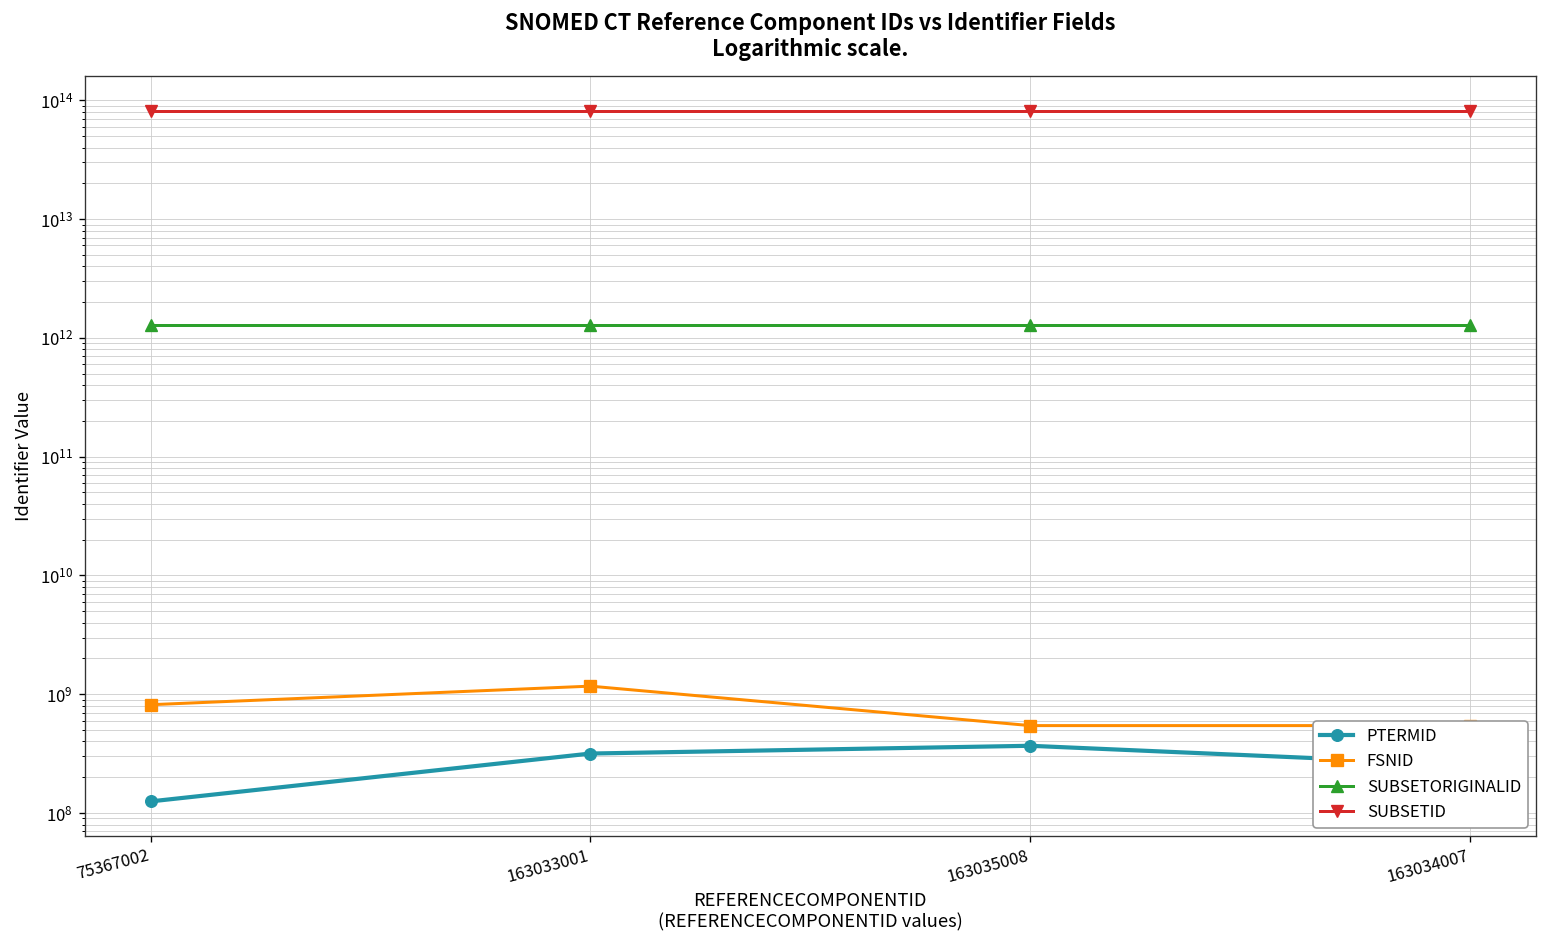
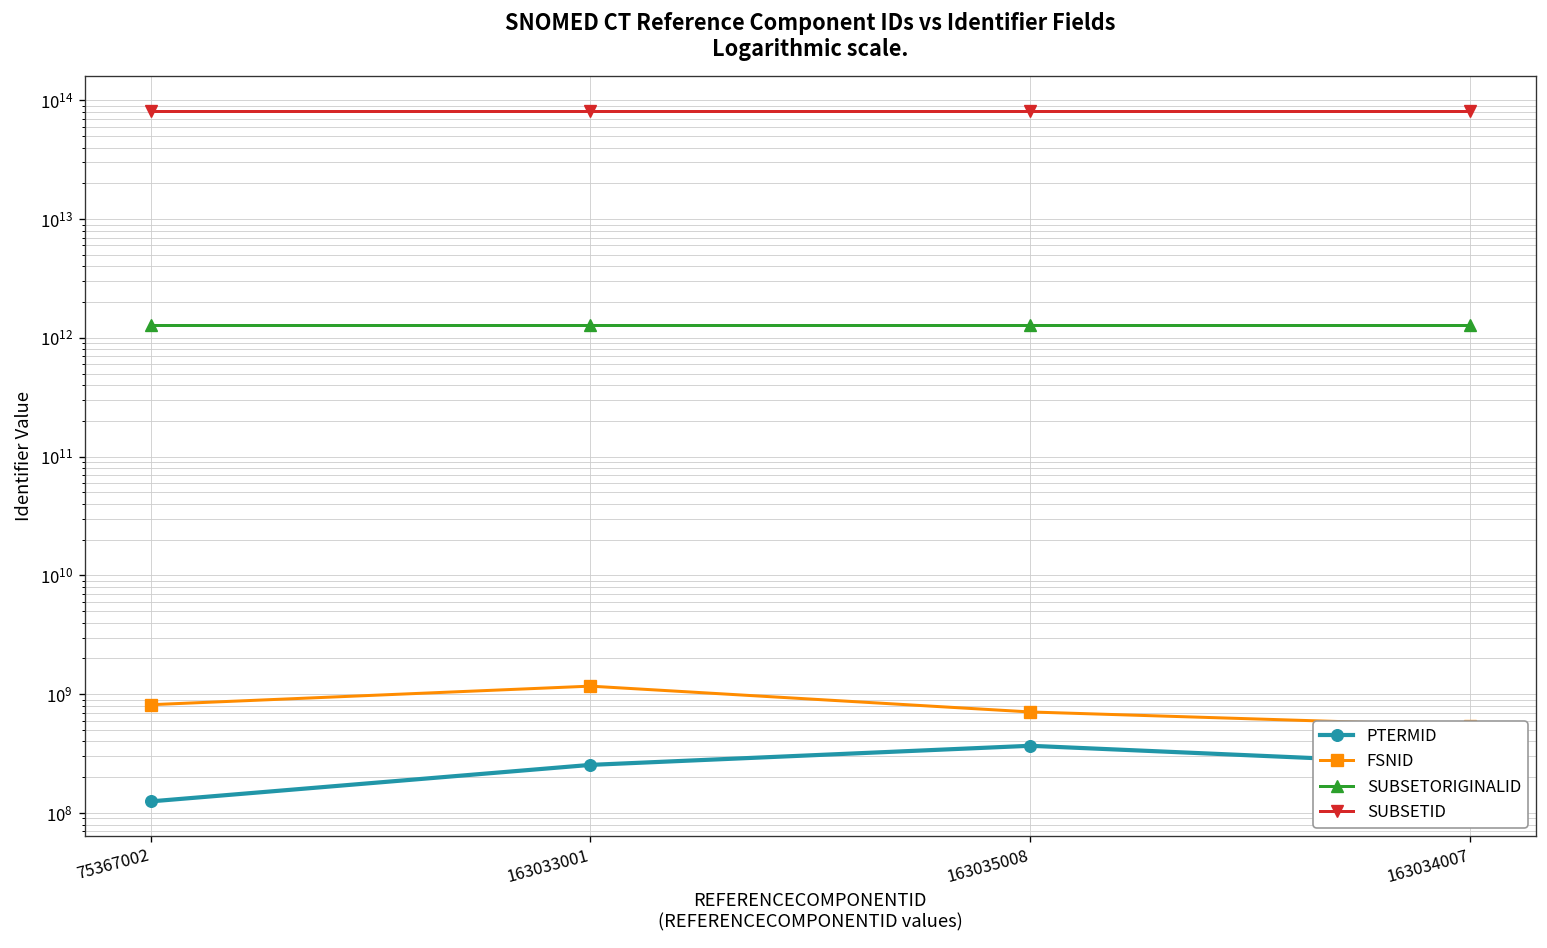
PTERMID, 163033001: 320000000 -> 250000000
FSNID, 163035008: 500000000 -> 700000000
